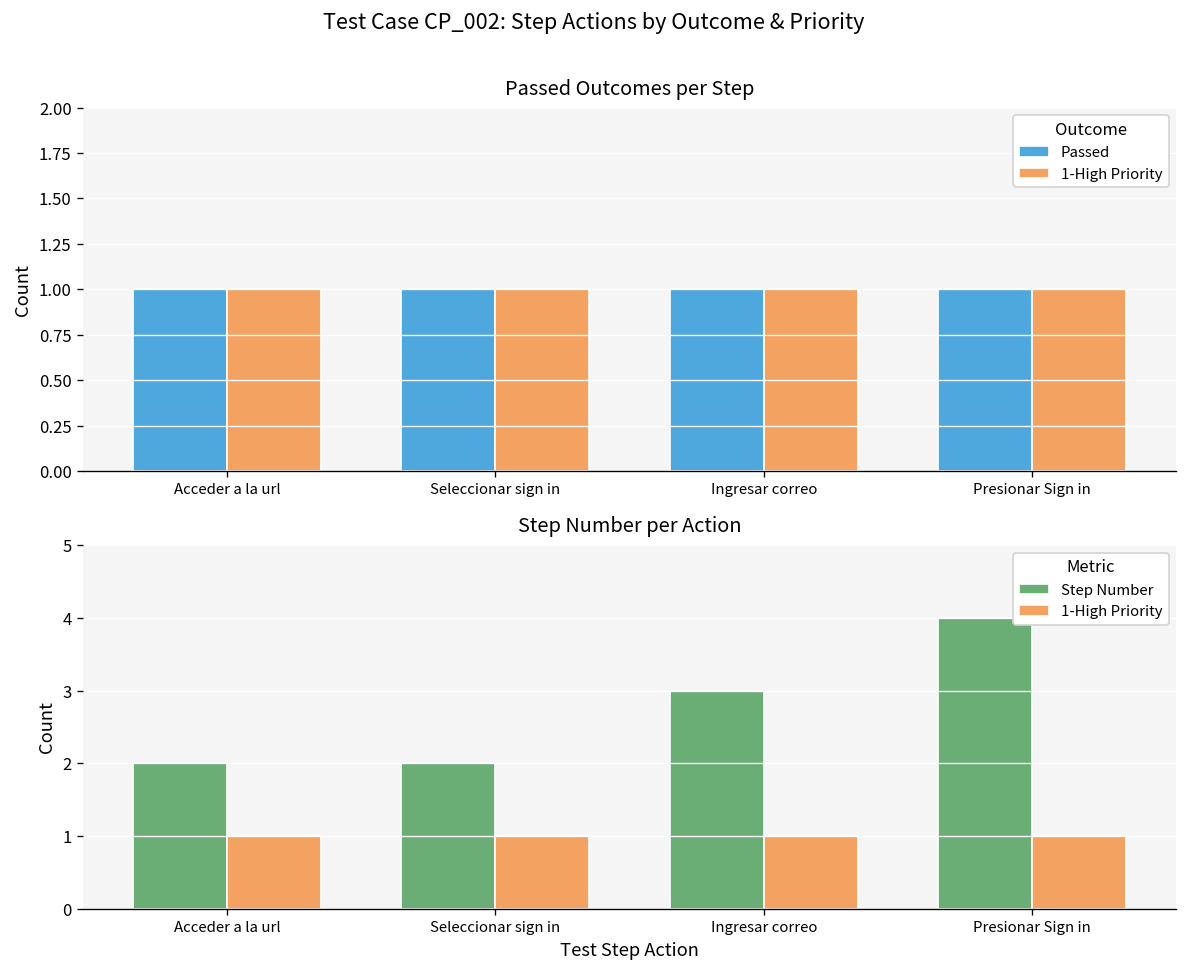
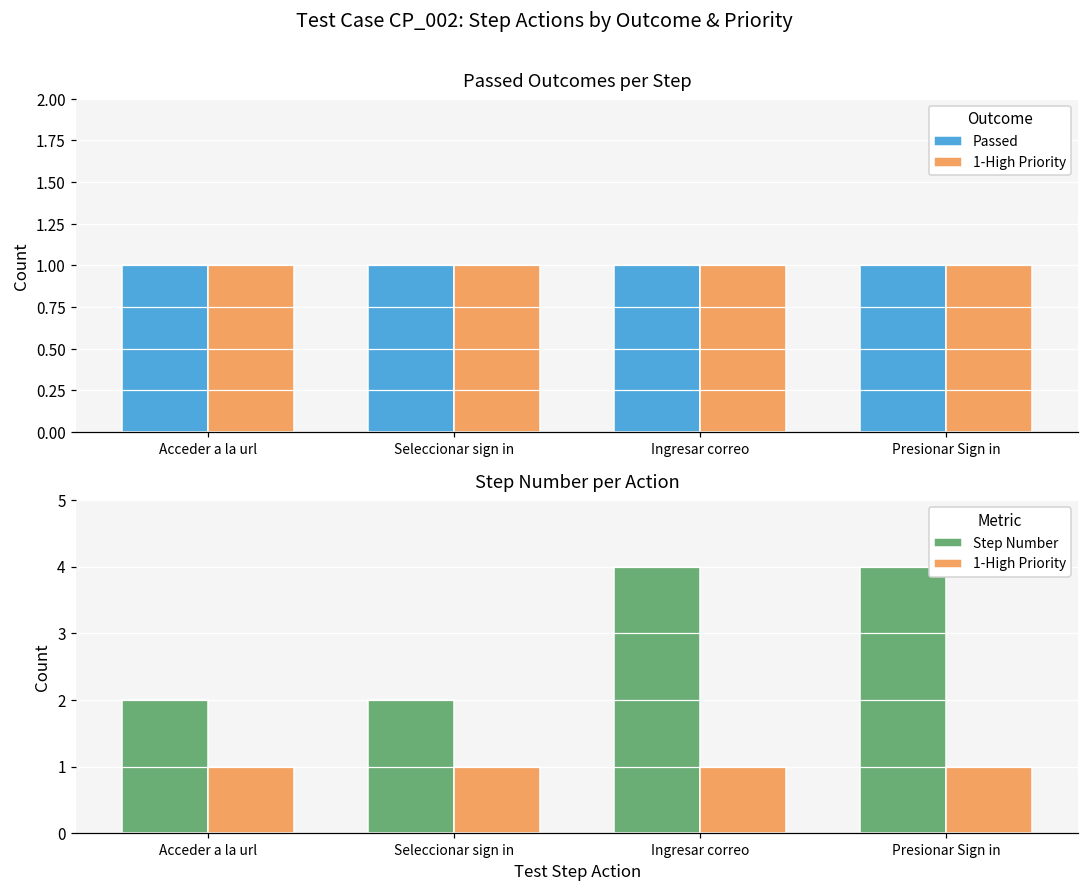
Step Number per Action, Step Number, Ingresar correo: 3 -> 4
